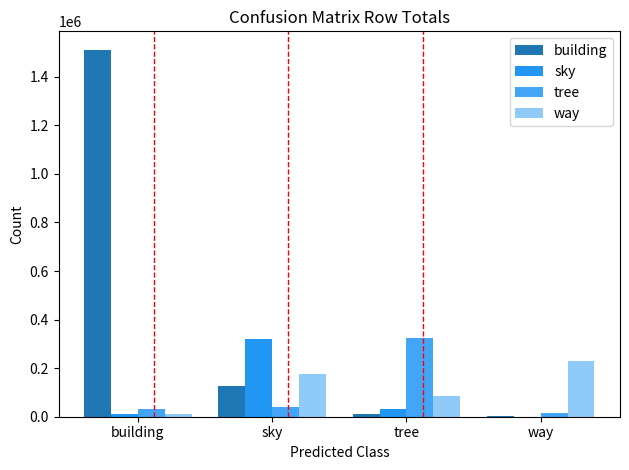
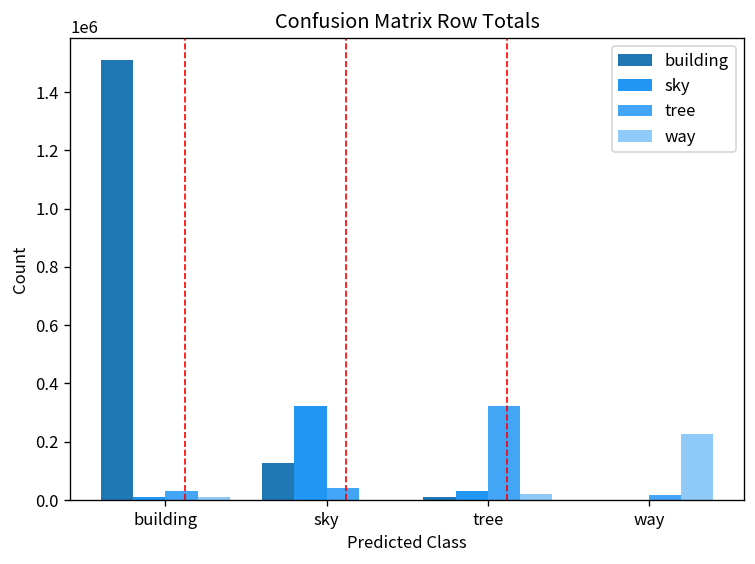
way, sky: 170000 -> 0
way, tree: 90000 -> 20000
